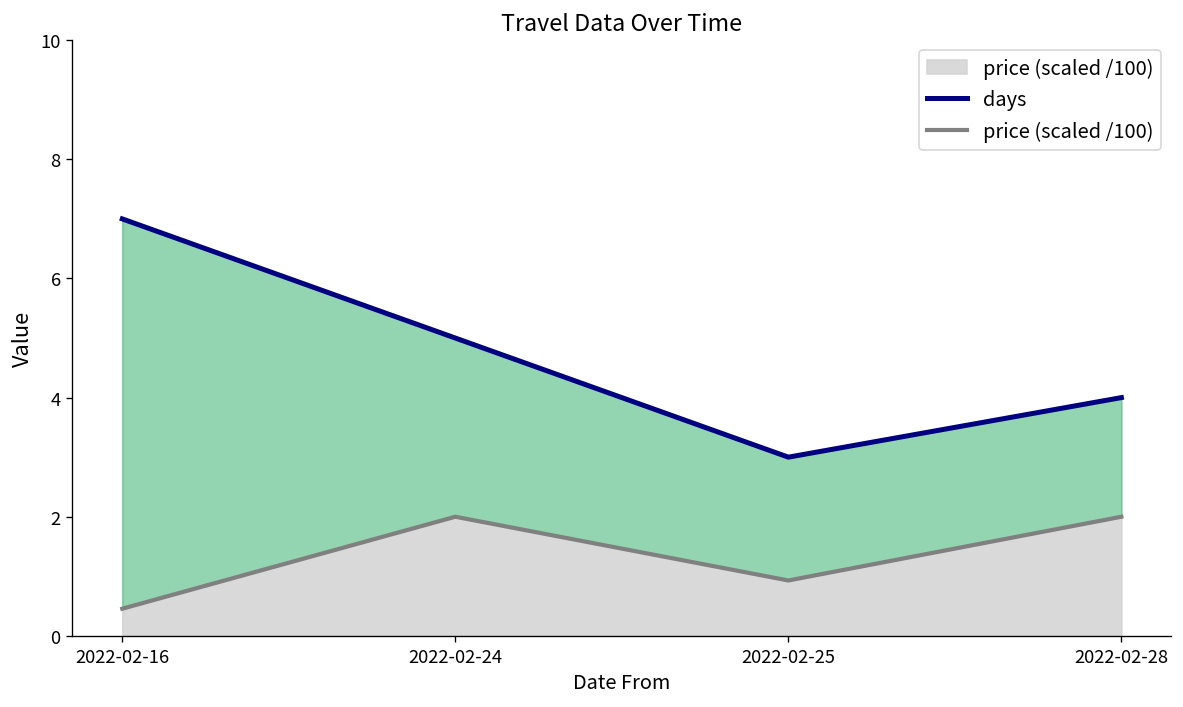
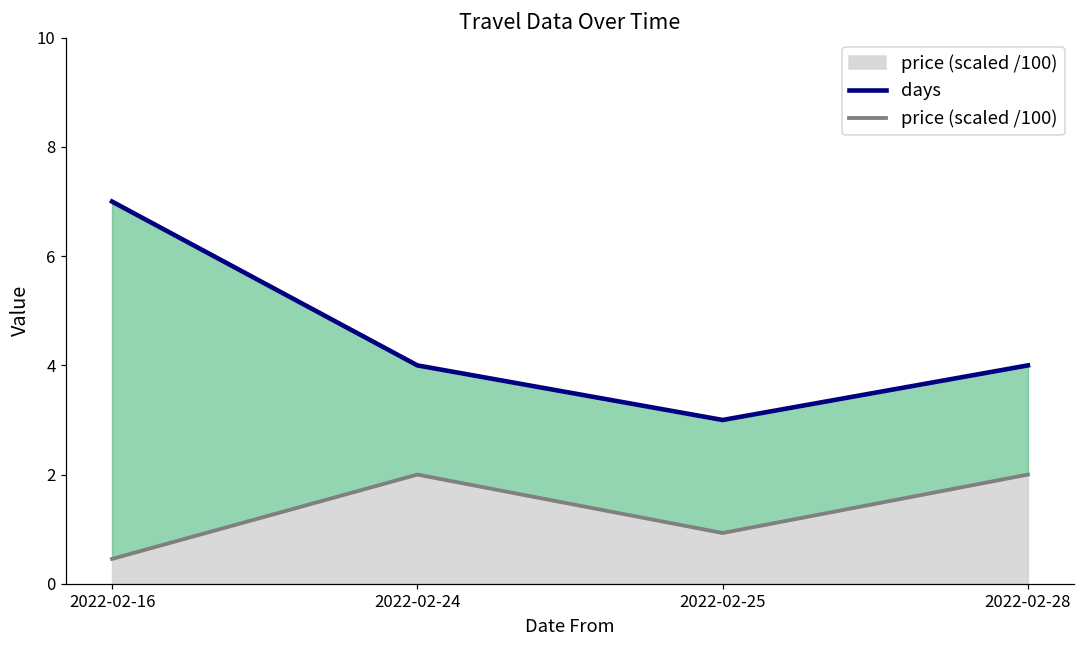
days, 2022-02-24: 5 -> 4
